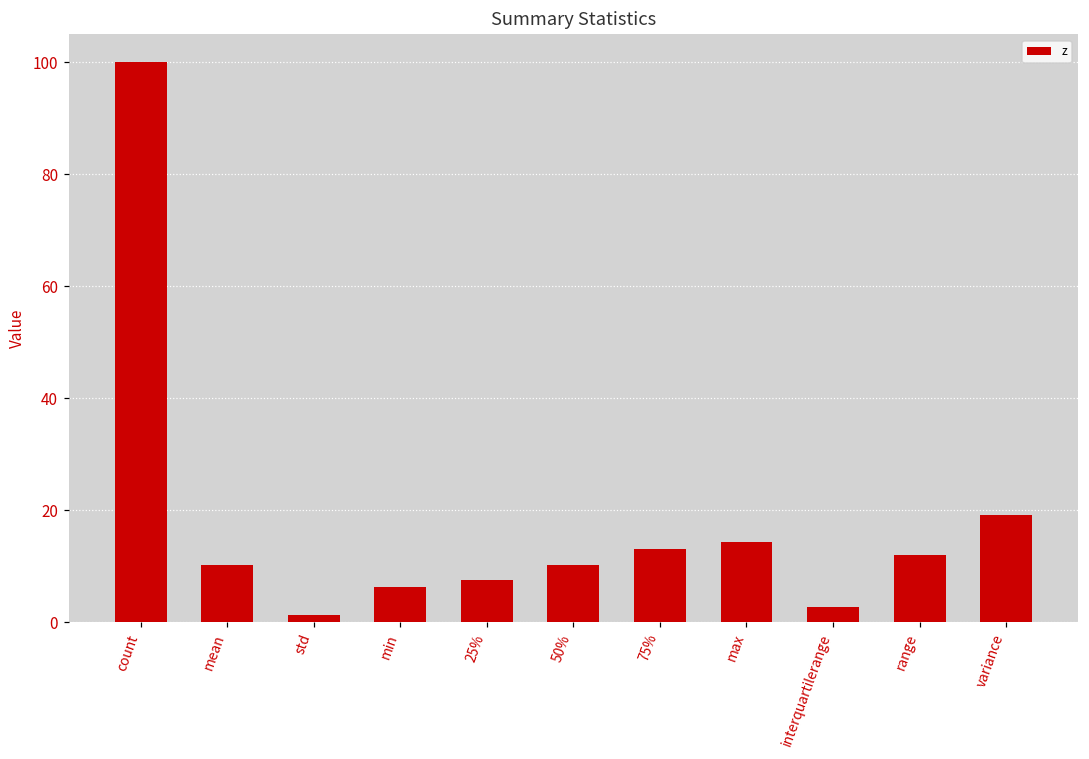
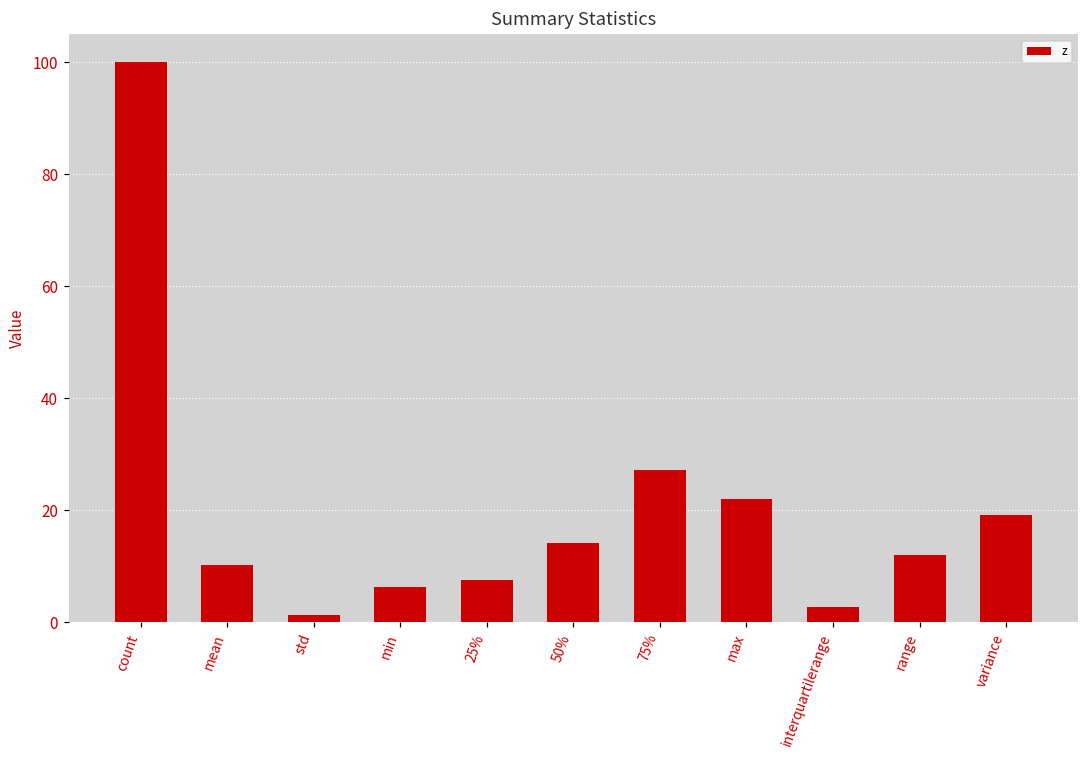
50%: 10 -> 14
75%: 13 -> 27
max: 14 -> 22
